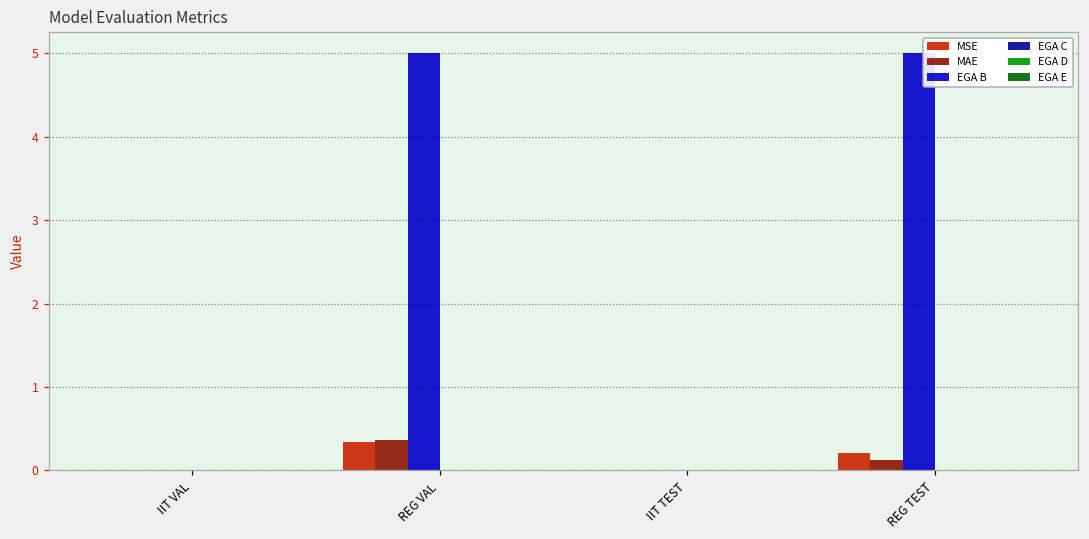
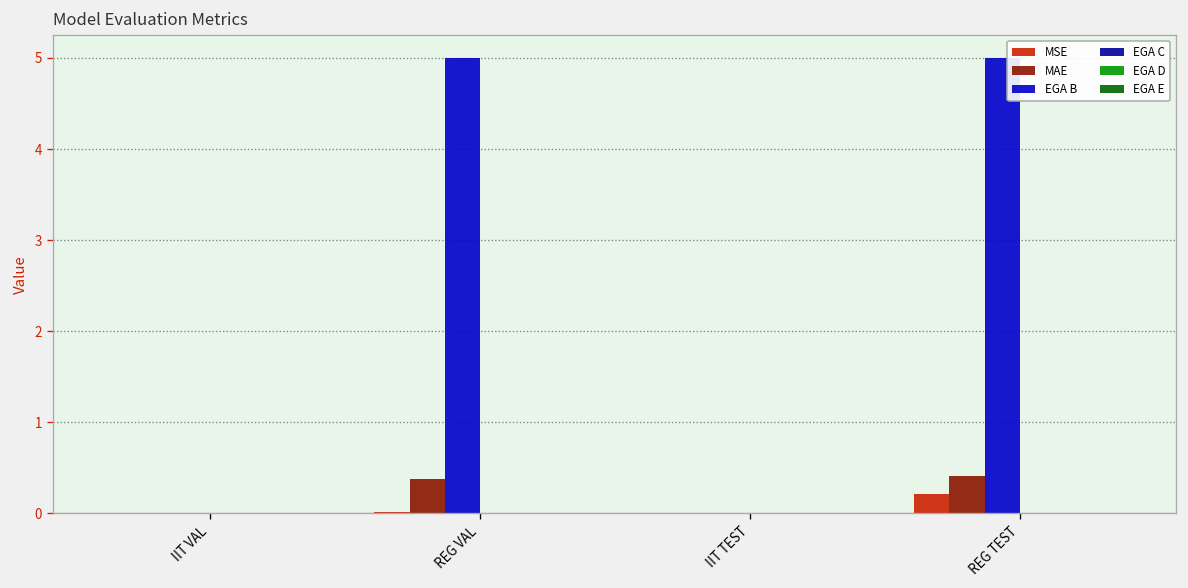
MSE, REG VAL: 0.3 -> 0.0
MAE, REG TEST: 0.1 -> 0.4
